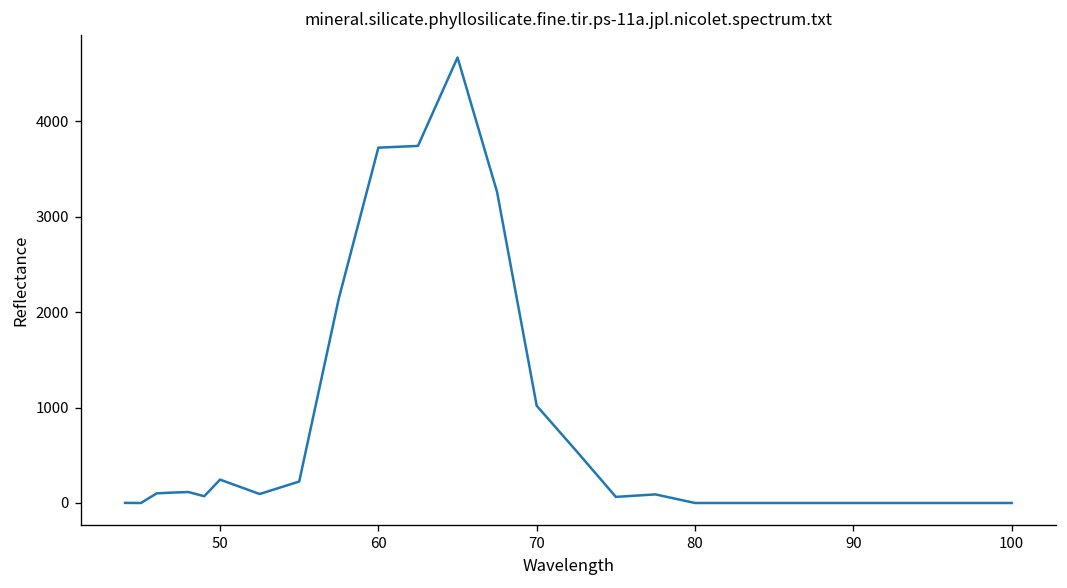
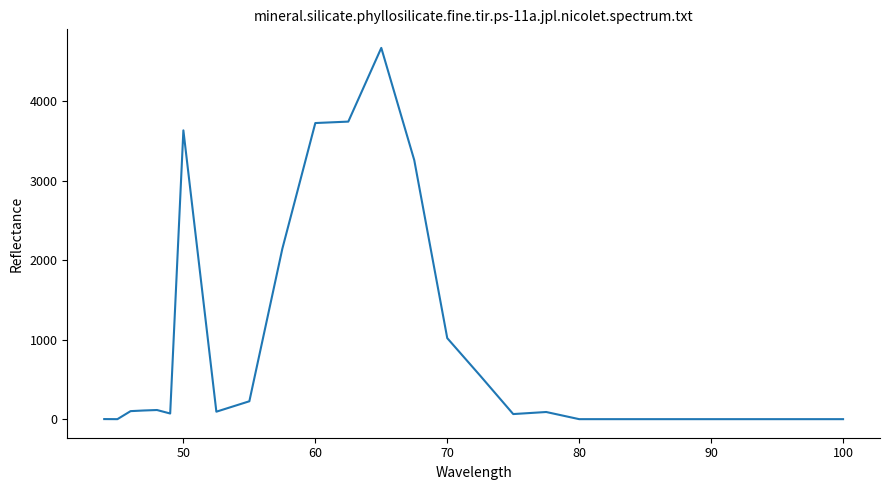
50: 200 -> 3600
